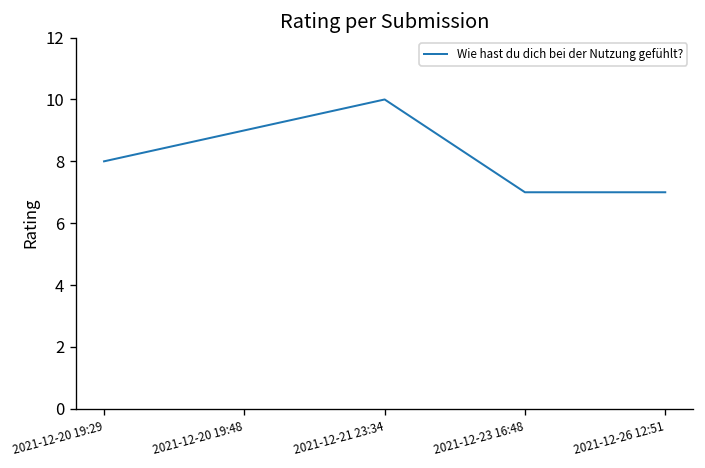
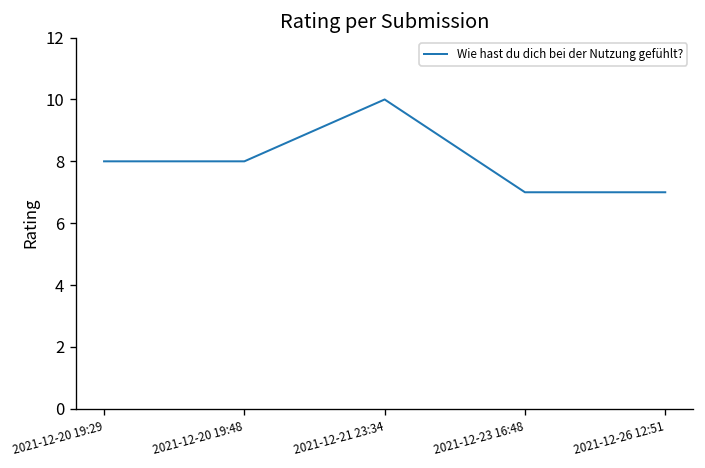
2021-12-20 19:48: 9 -> 8
